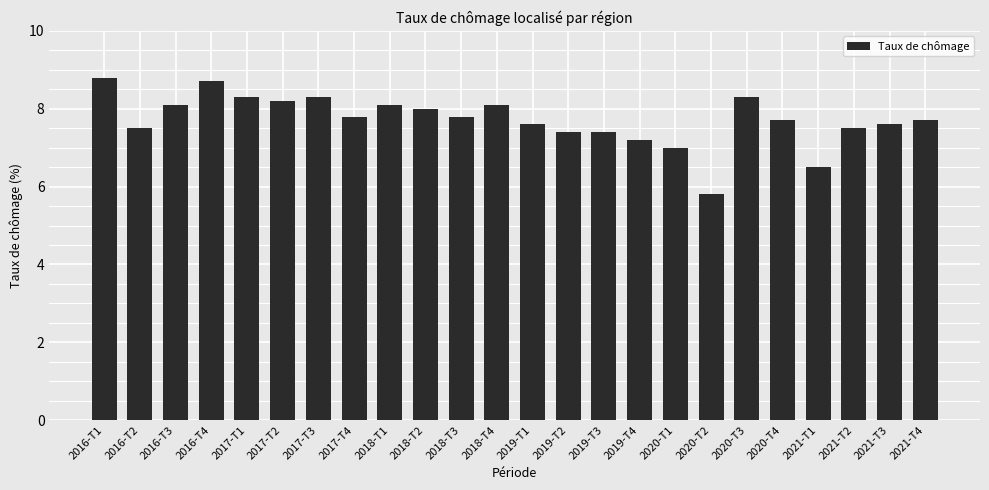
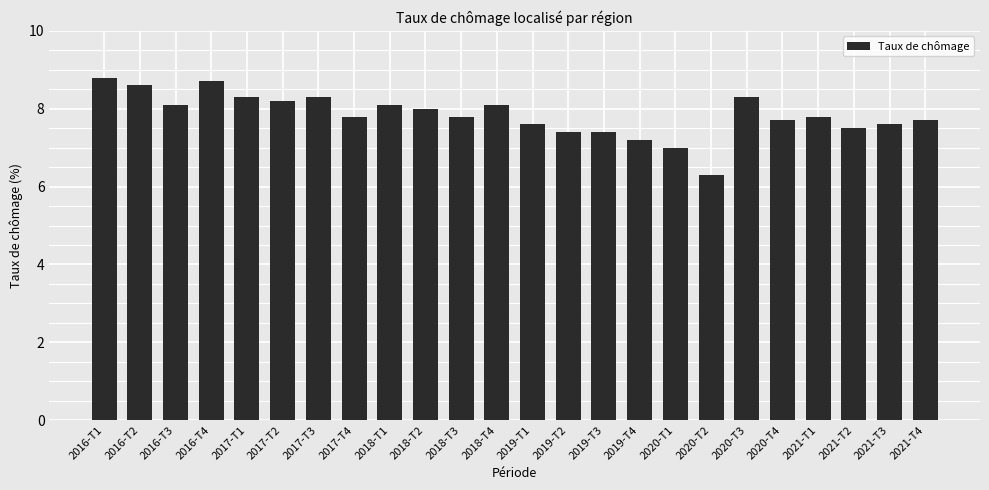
2016-T2: 7.5 -> 8.6
2020-T2: 5.8 -> 6.3
2021-T1: 6.5 -> 7.8
